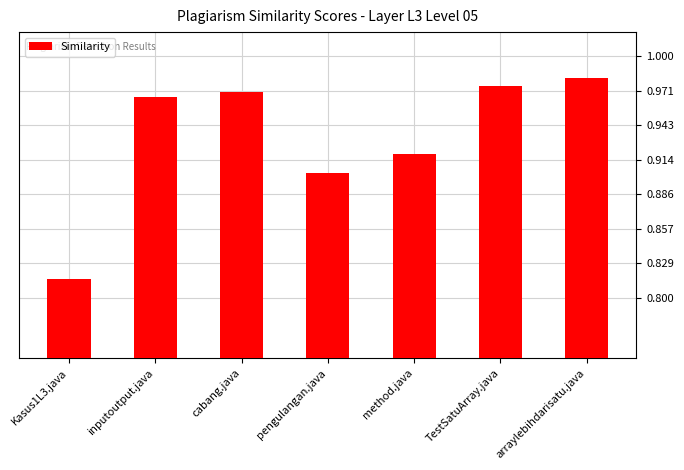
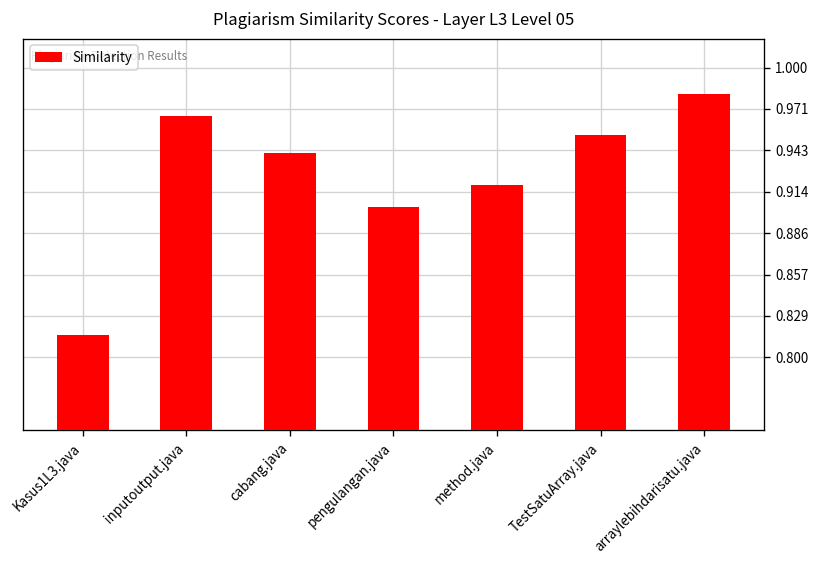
cabang.java: 0.970 -> 0.941
TestSatuArray.java: 0.976 -> 0.953
